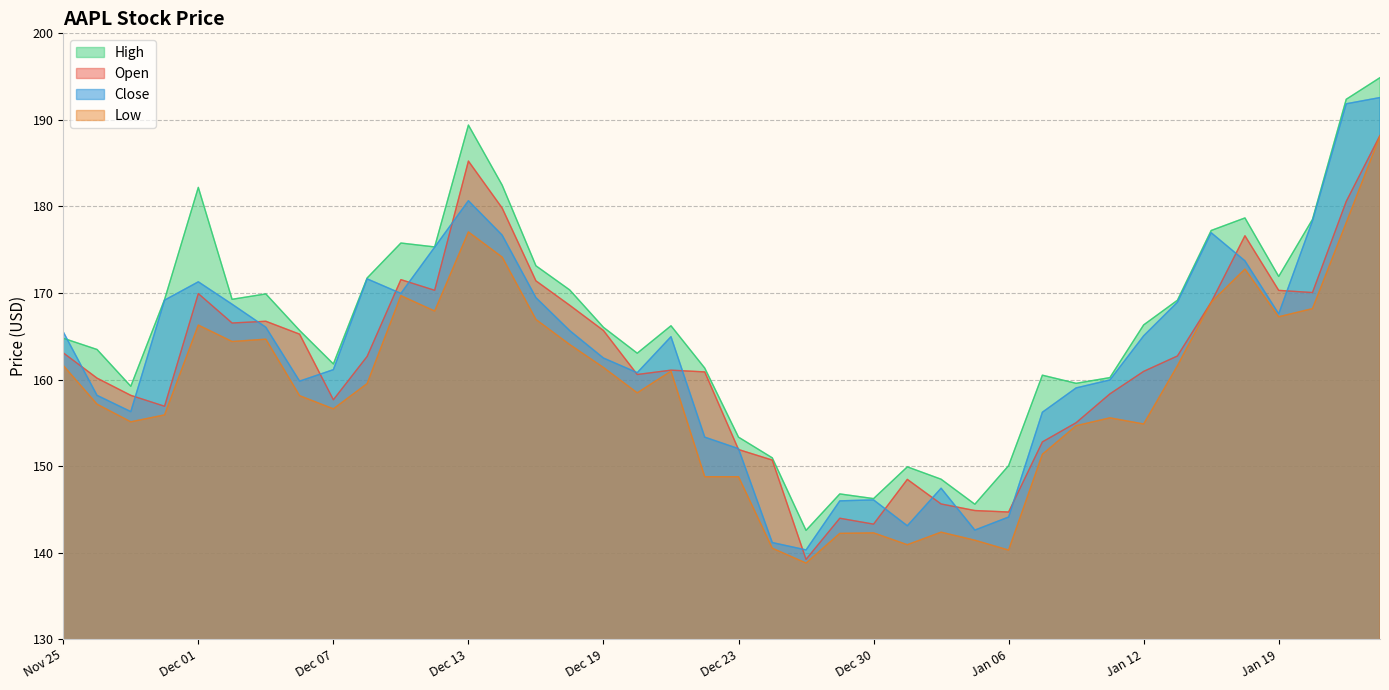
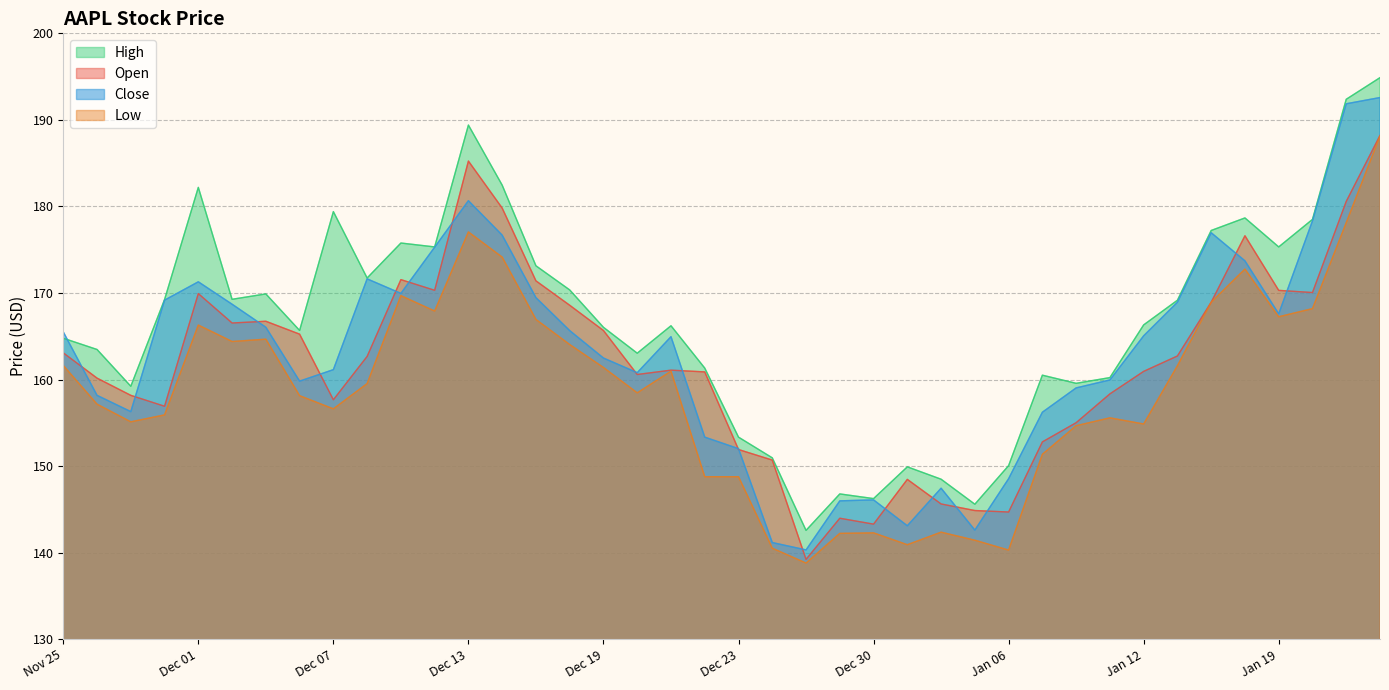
High, Dec 07: 162 -> 179
Close, Jan 06: 144 -> 149
High, Jan 19: 172 -> 175
